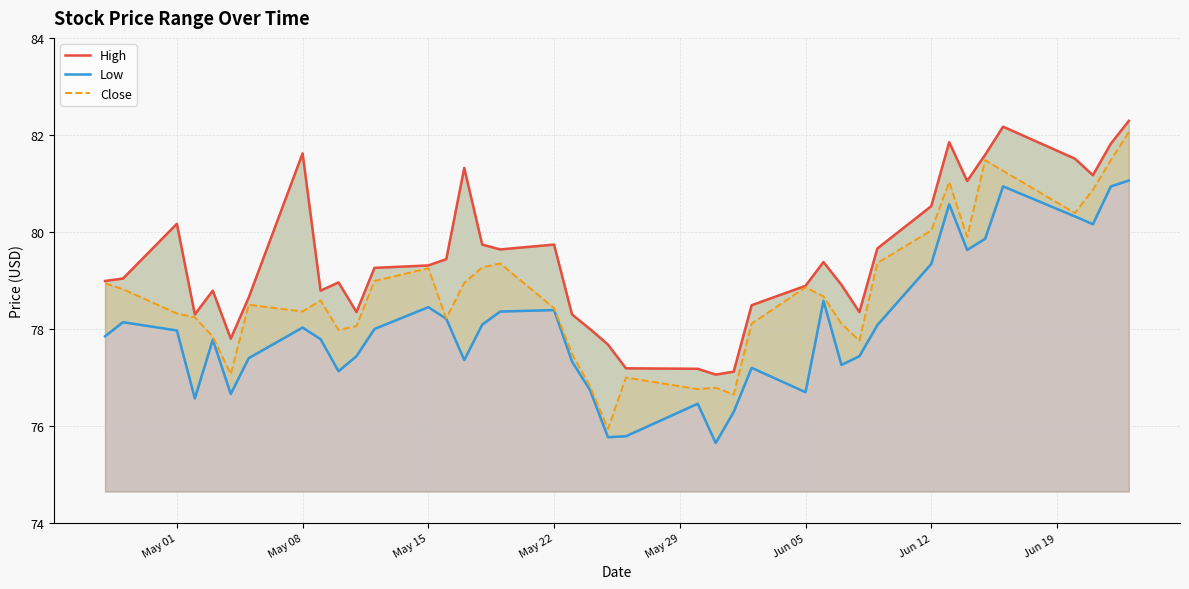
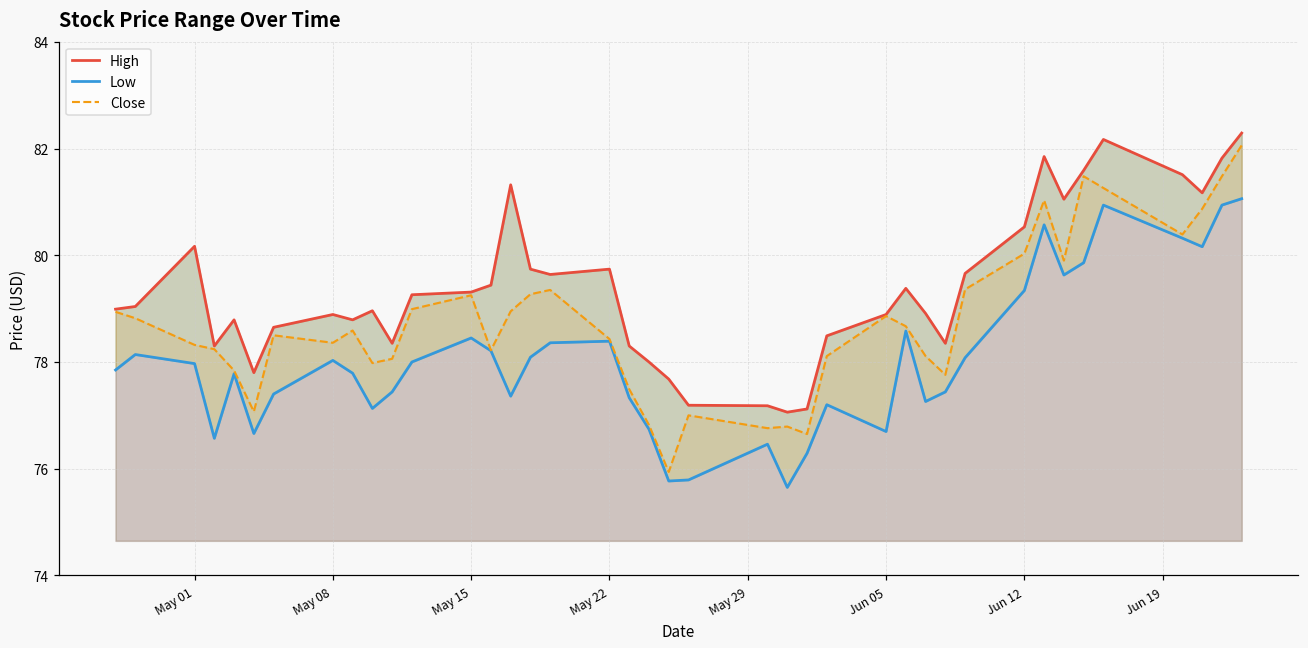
High, May 08: 81.6 -> 78.9
